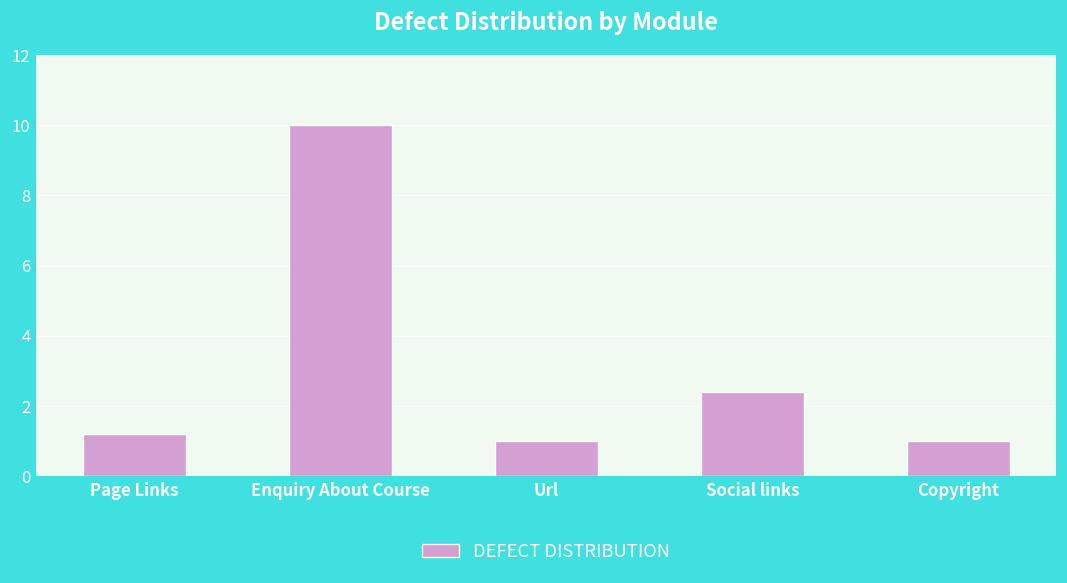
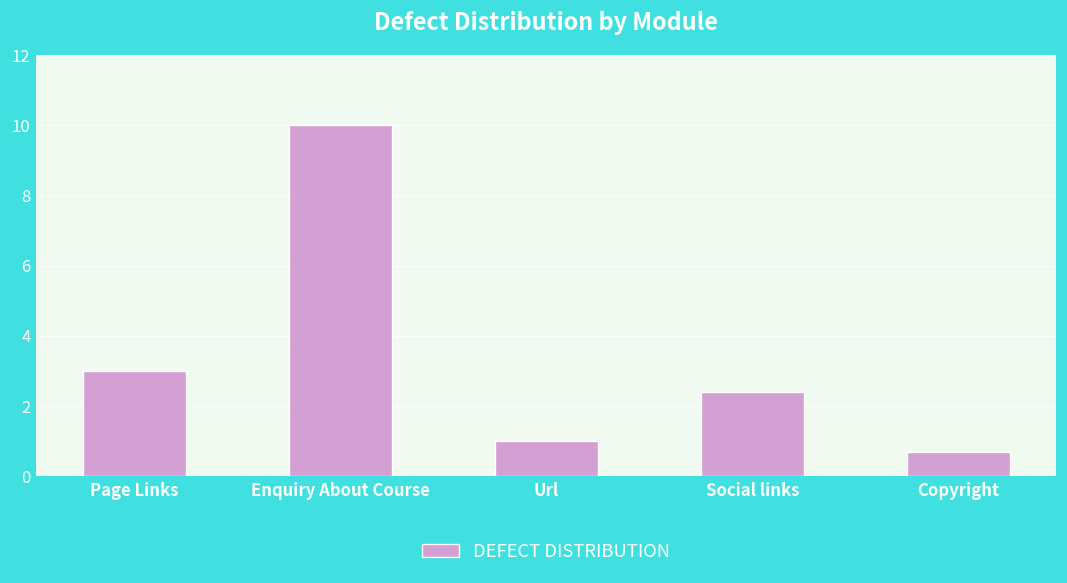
Page Links: 1.2 -> 3.0
Copyright: 1.0 -> 0.7
